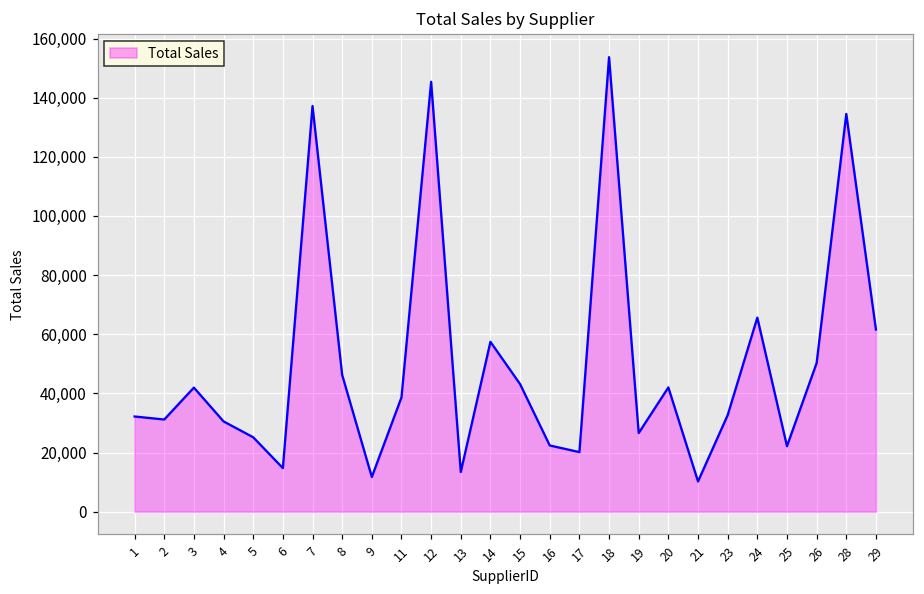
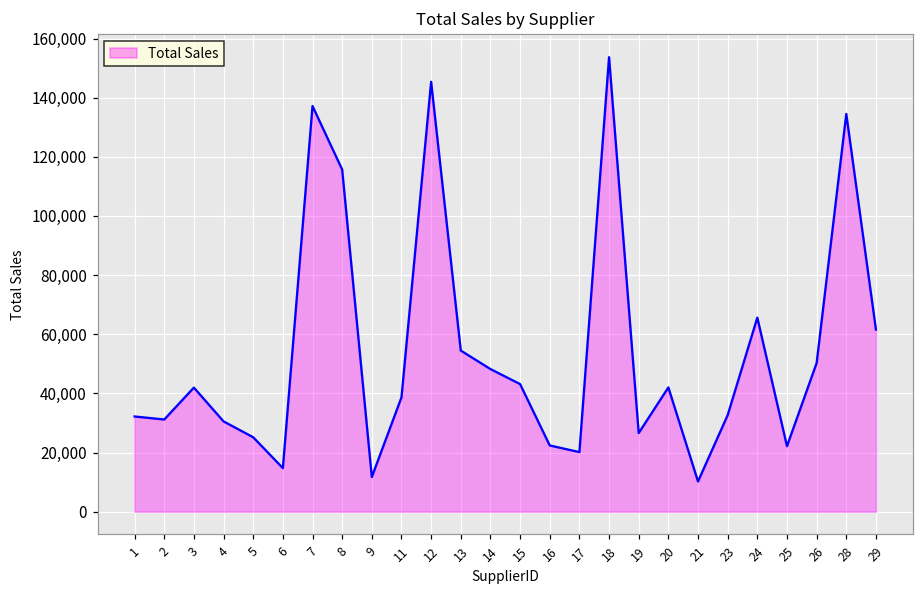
8: 46,000 -> 116,000
13: 13,000 -> 54,000
14: 57,000 -> 48,000
